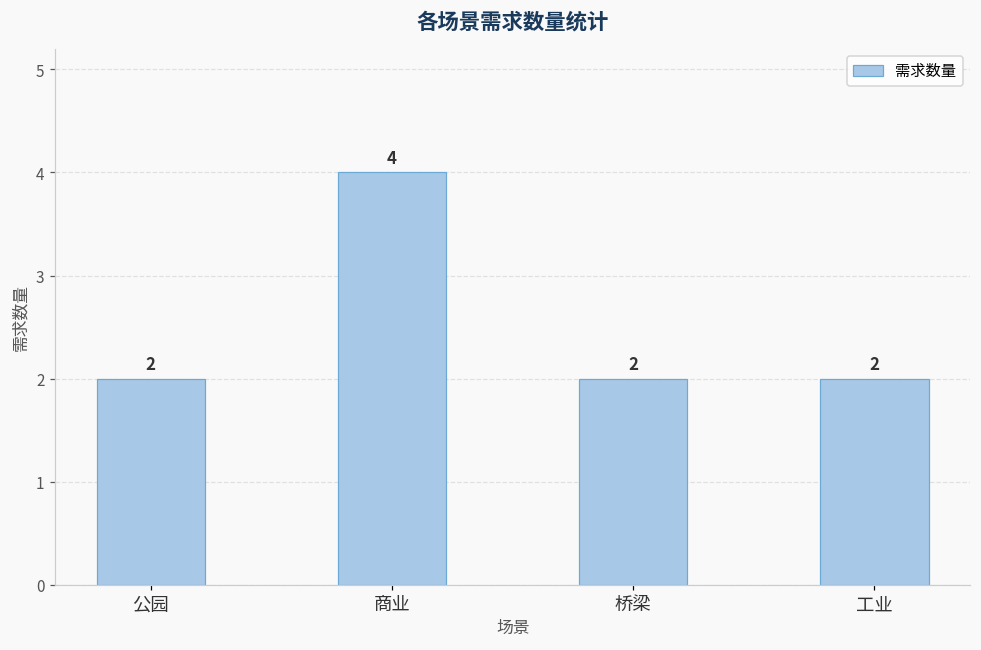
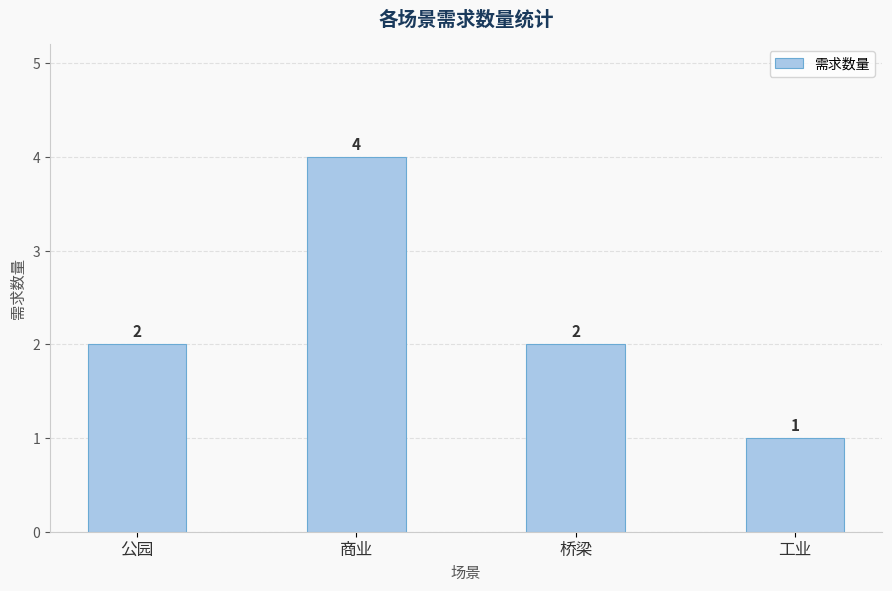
工业: 2 -> 1
